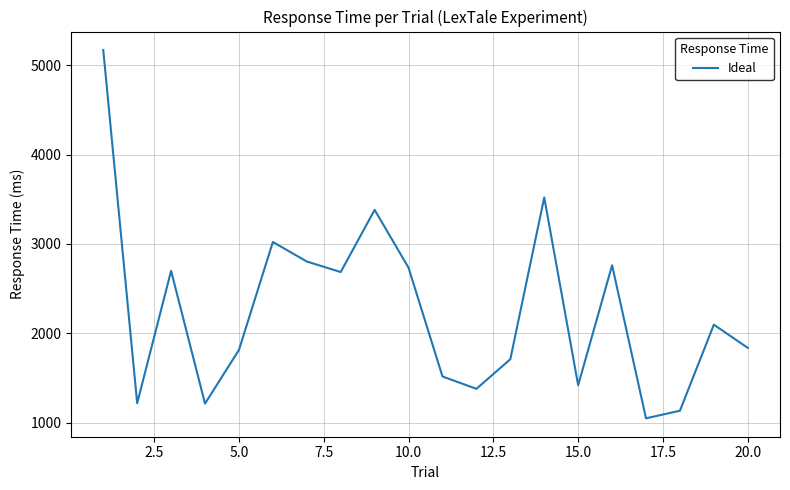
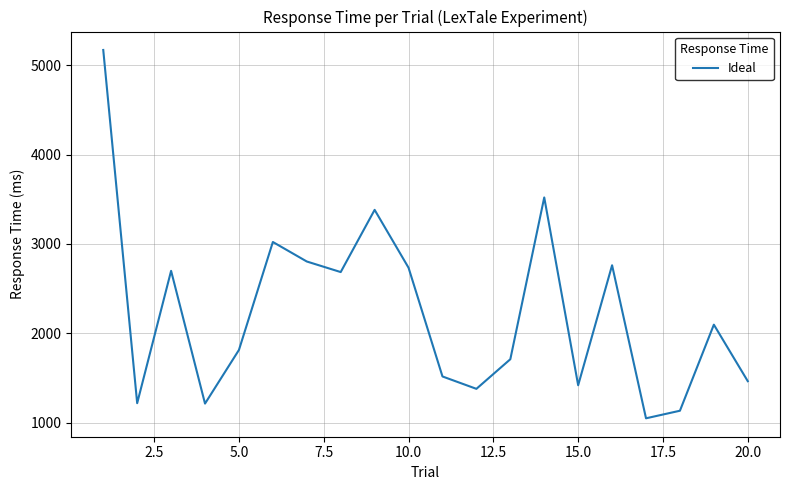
20.0: 1800 -> 1500
